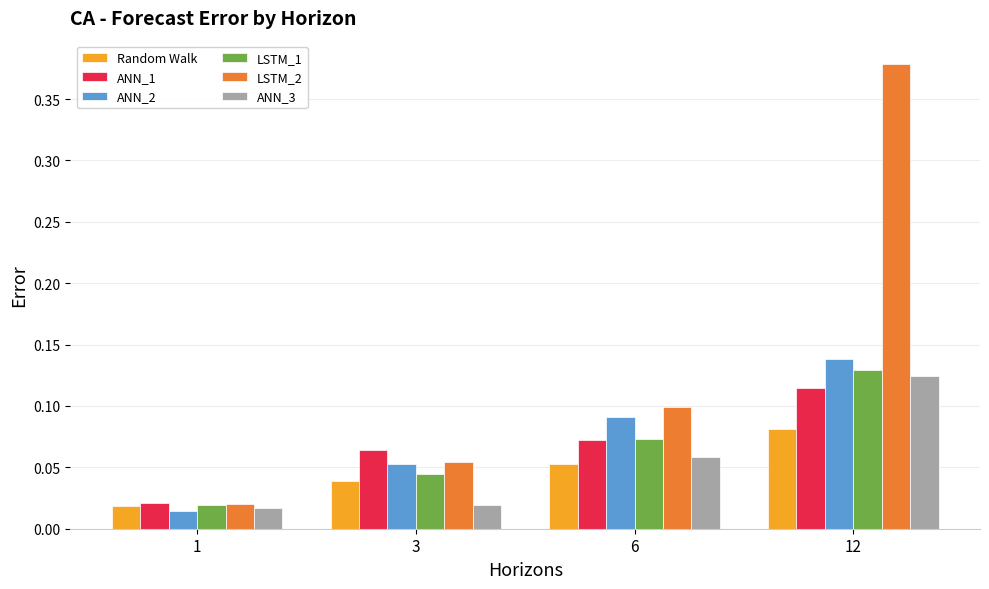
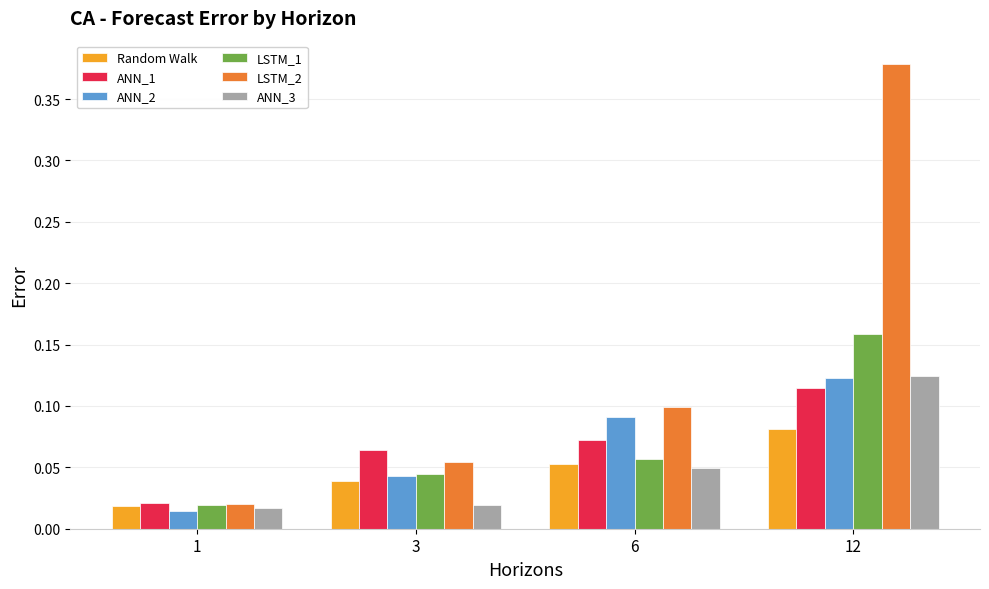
ANN_2, 3: 0.053 -> 0.043
LSTM_1, 6: 0.073 -> 0.057
ANN_3, 6: 0.059 -> 0.049
ANN_2, 12: 0.138 -> 0.123
LSTM_1, 12: 0.130 -> 0.159
